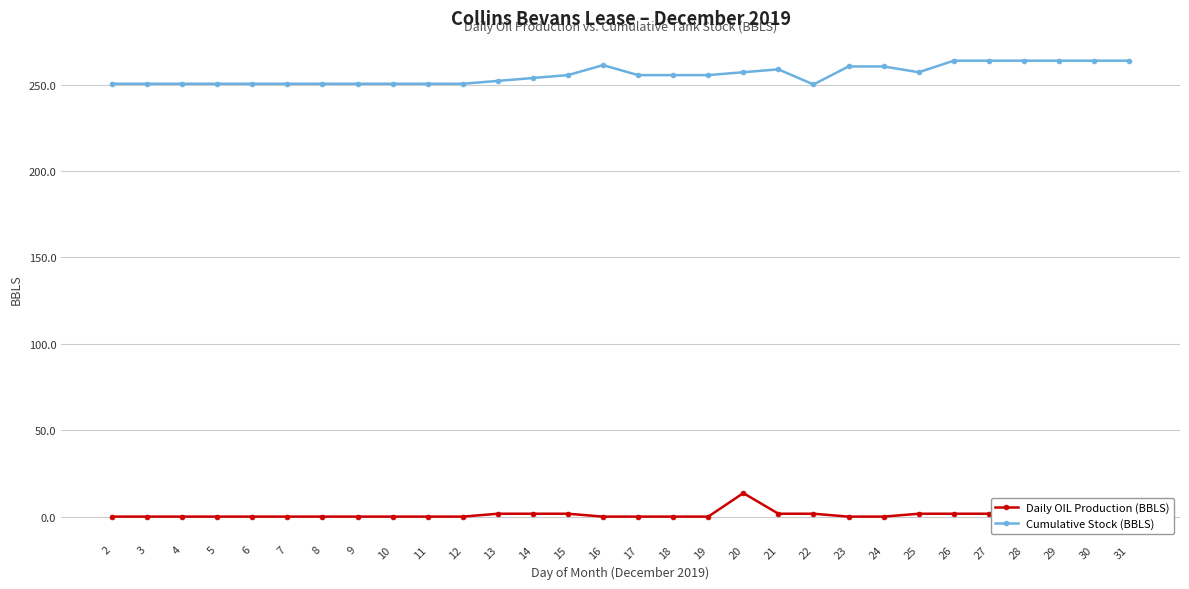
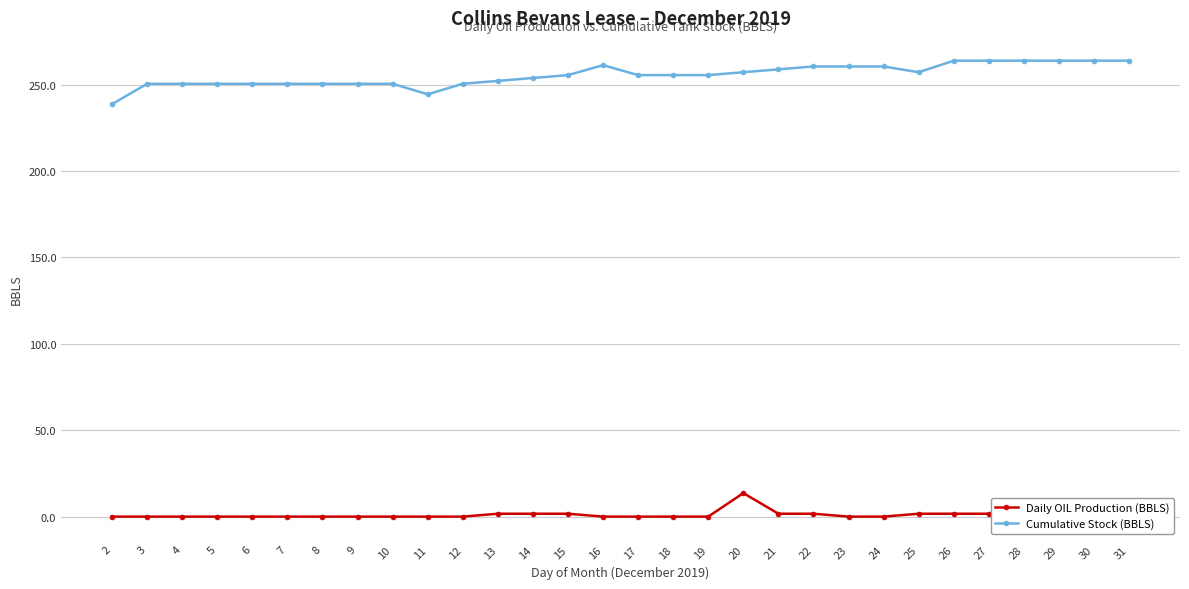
Cumulative Stock (BBLS), 2: 251 -> 239
Cumulative Stock (BBLS), 11: 251 -> 244
Cumulative Stock (BBLS), 22: 250 -> 261
